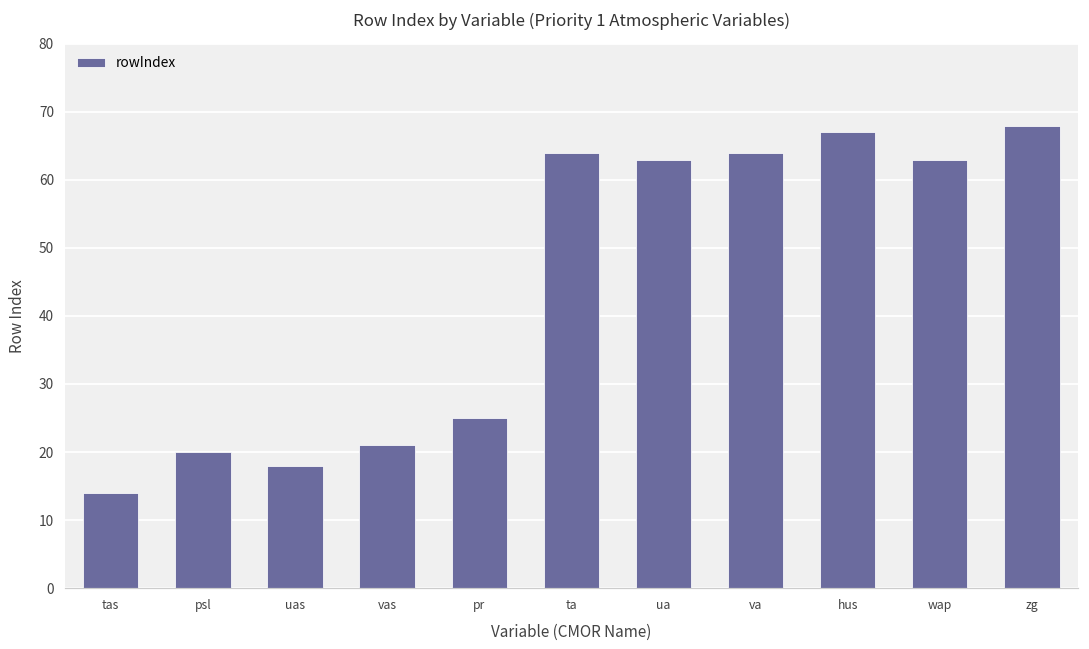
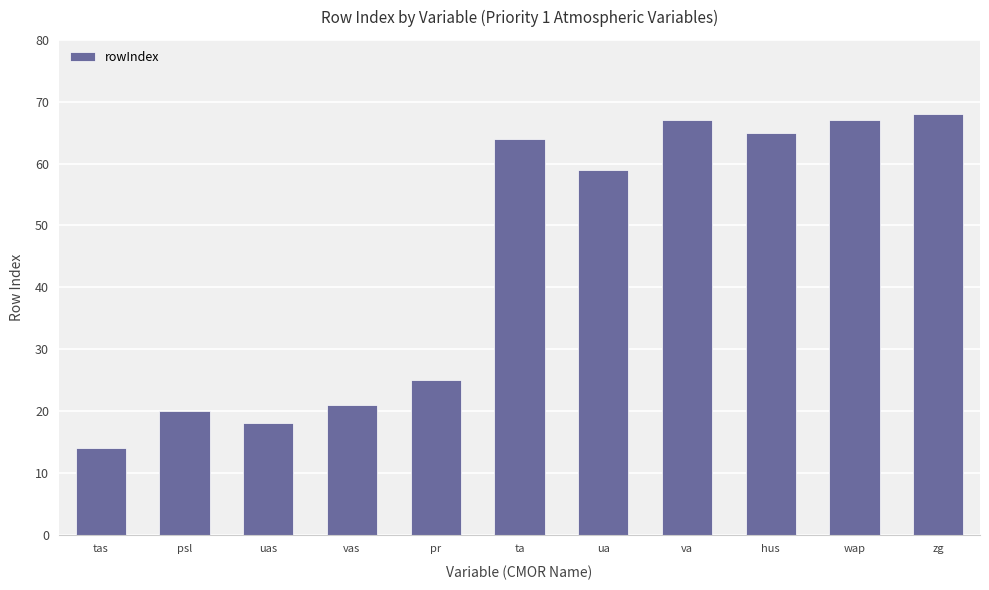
ua: 63 -> 59
va: 64 -> 67
hus: 67 -> 65
wap: 63 -> 67
